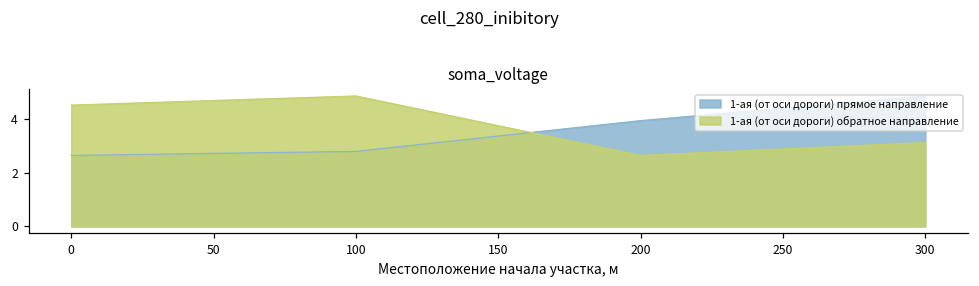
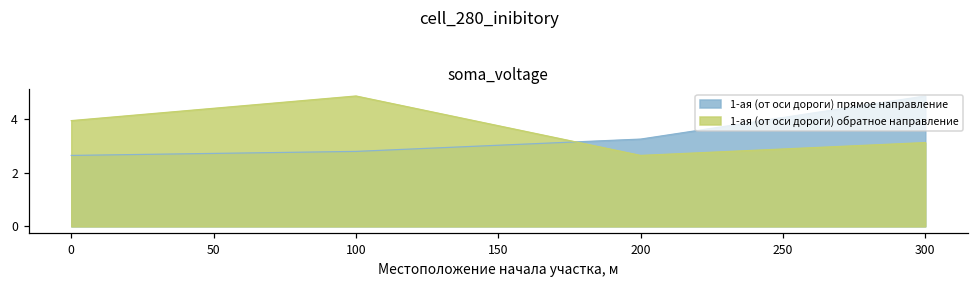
1-ая (от оси дороги) обратное направление, 0: 4.5 -> 4.0
1-ая (от оси дороги) прямое направление, 200: 4.0 -> 3.3
